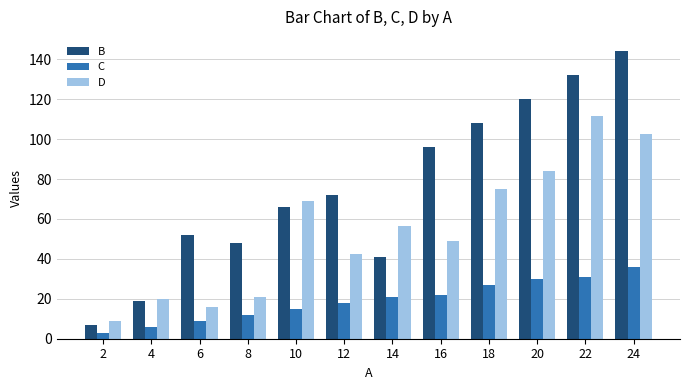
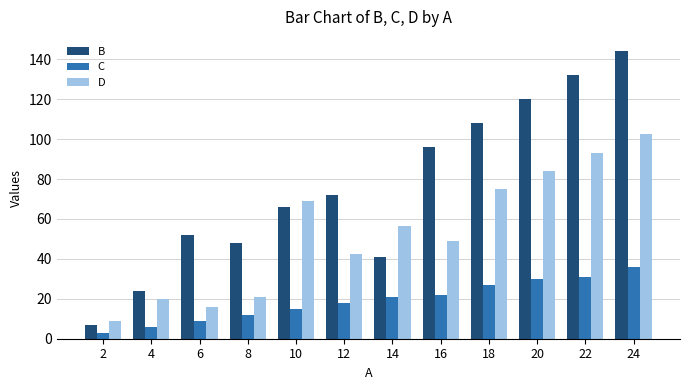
B, 4: 19 -> 24
D, 22: 112 -> 93
